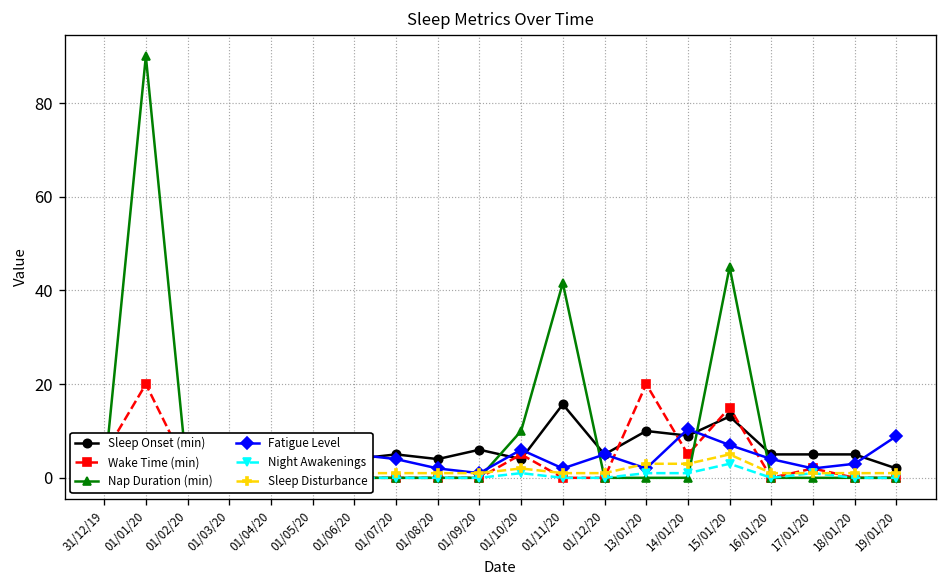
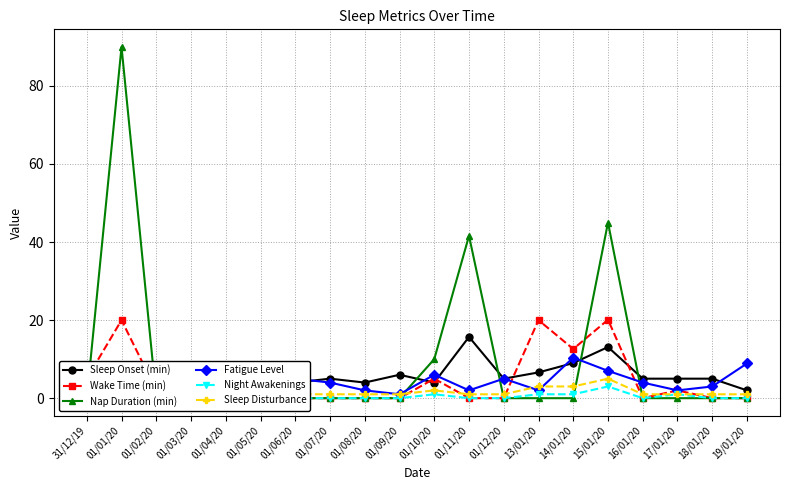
Sleep Onset (min), 13/01/20: 10 -> 7
Wake Time (min), 14/01/20: 5 -> 13
Wake Time (min), 15/01/20: 15 -> 20
